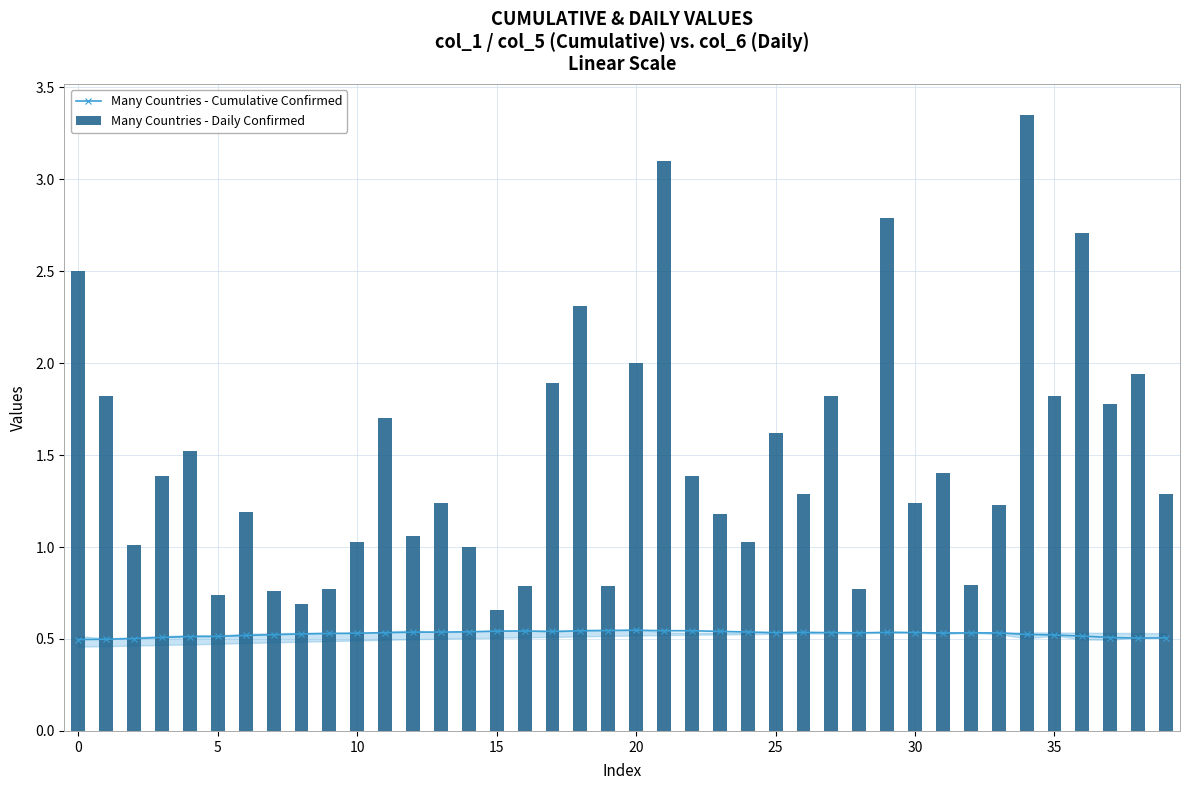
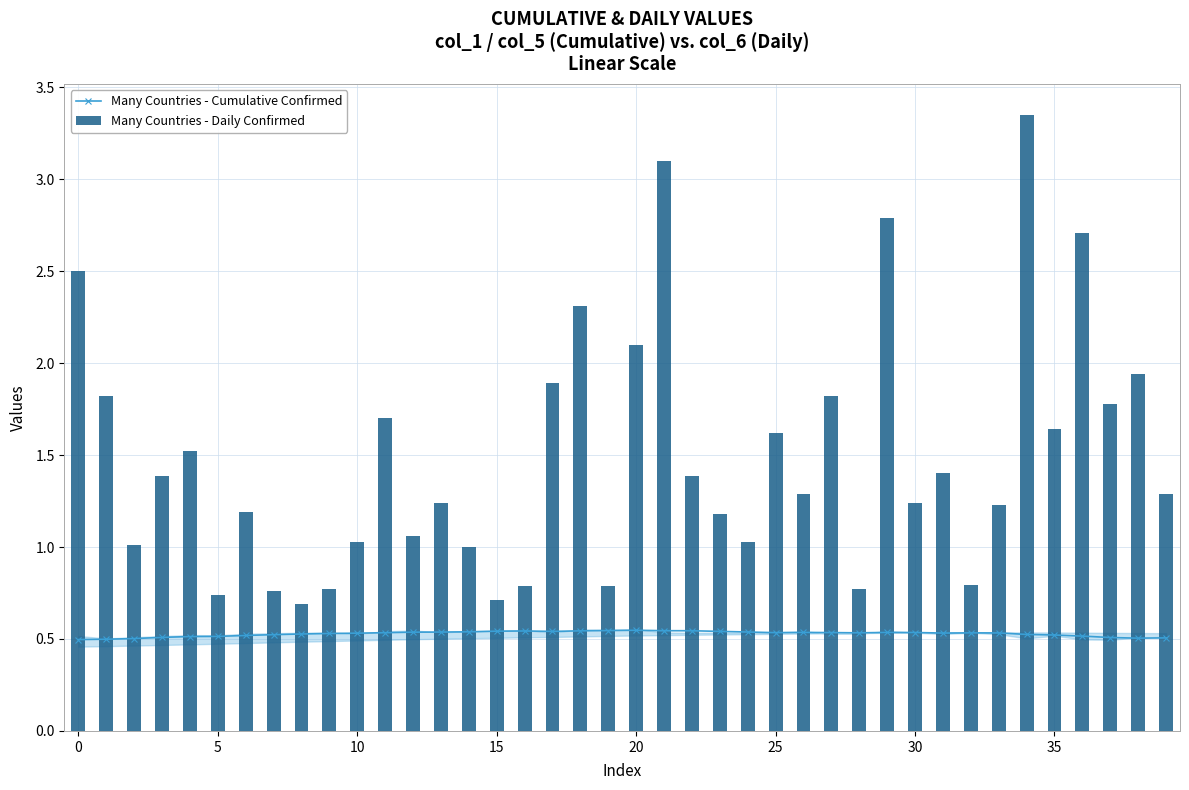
Many Countries - Daily Confirmed, 15: 0.66 -> 0.71
Many Countries - Daily Confirmed, 20: 2.0 -> 2.1
Many Countries - Daily Confirmed, 35: 1.82 -> 1.64
